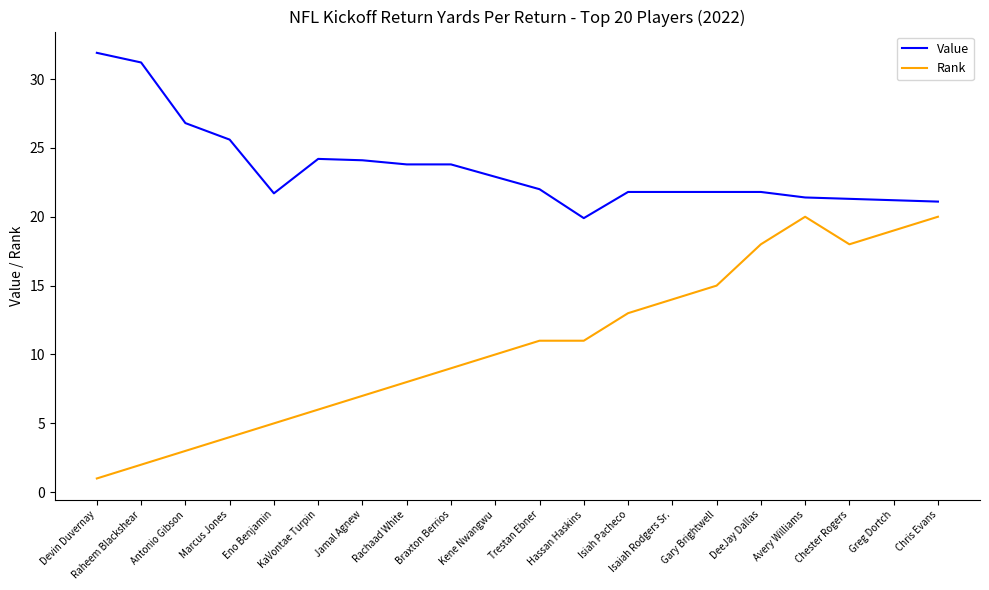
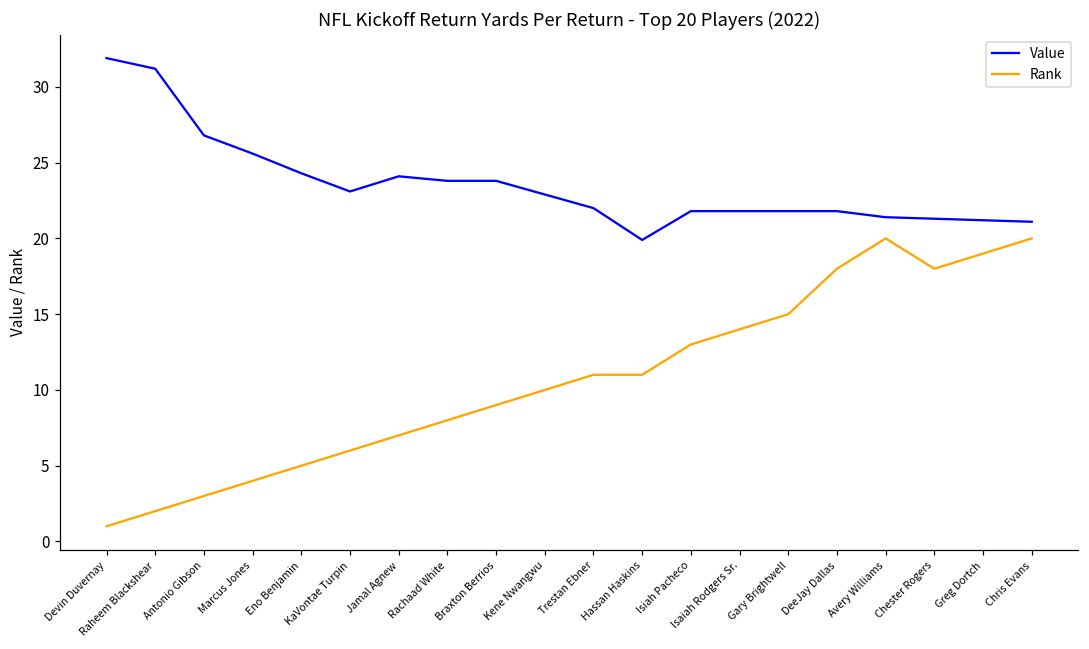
Value, Eno Benjamin: 21.7 -> 24.3
Value, KaVontae Turpin: 24.2 -> 23.1
